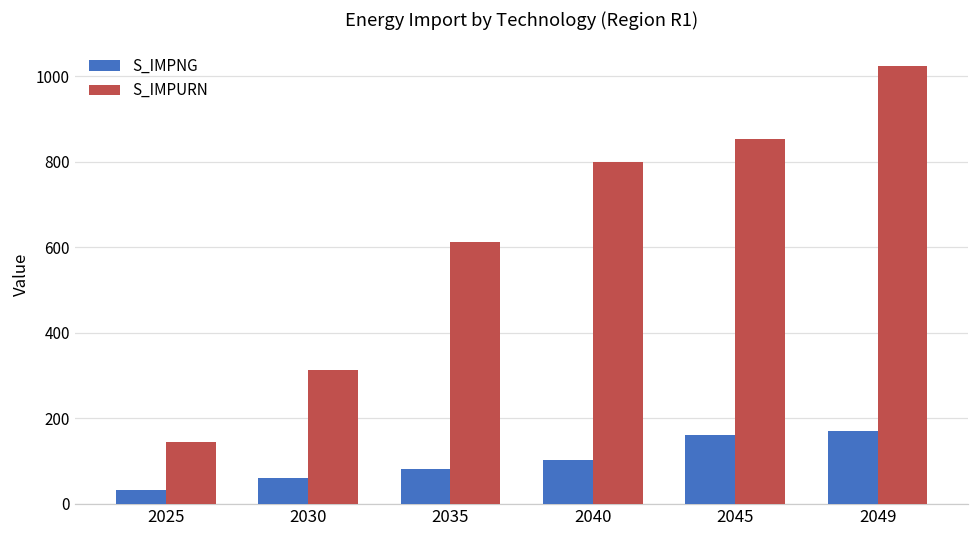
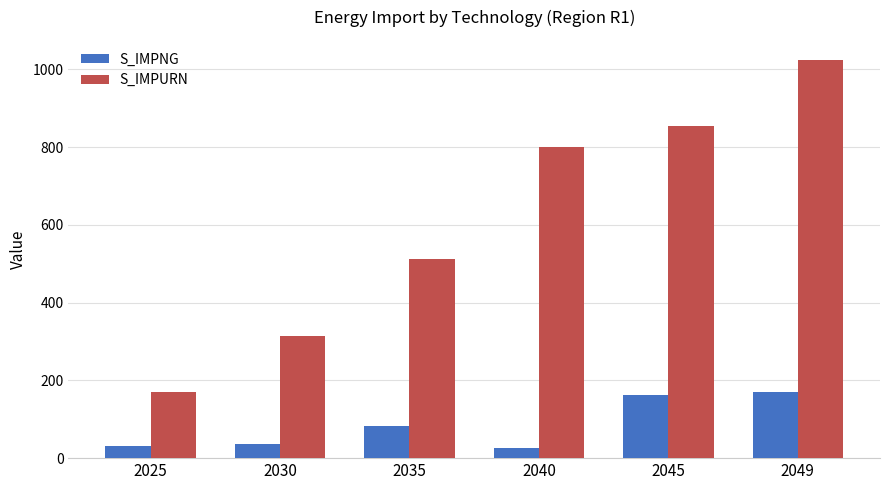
S_IMPURN, 2025: 140 -> 170
S_IMPNG, 2030: 60 -> 40
S_IMPURN, 2035: 610 -> 510
S_IMPNG, 2040: 100 -> 30
